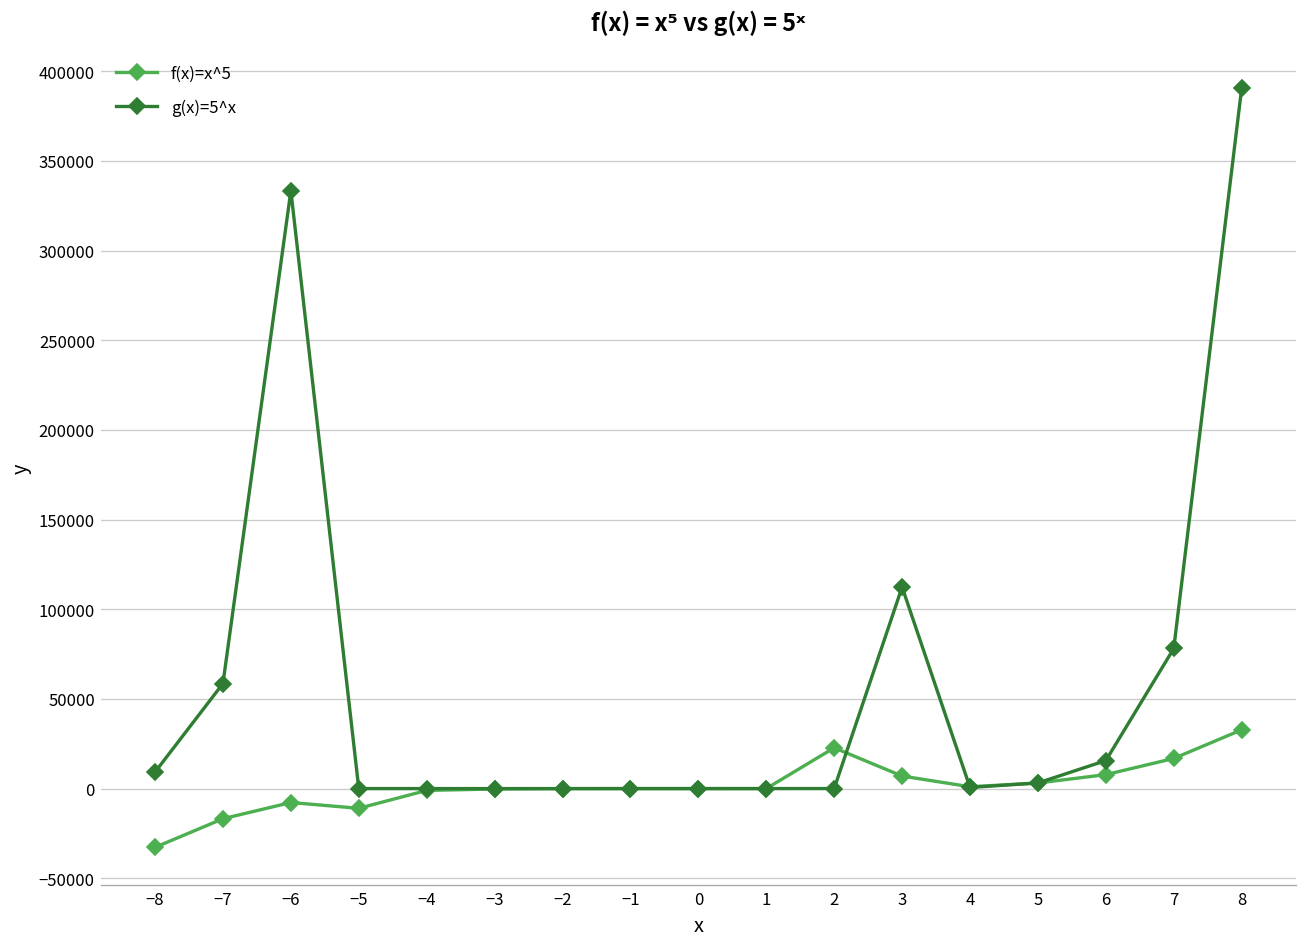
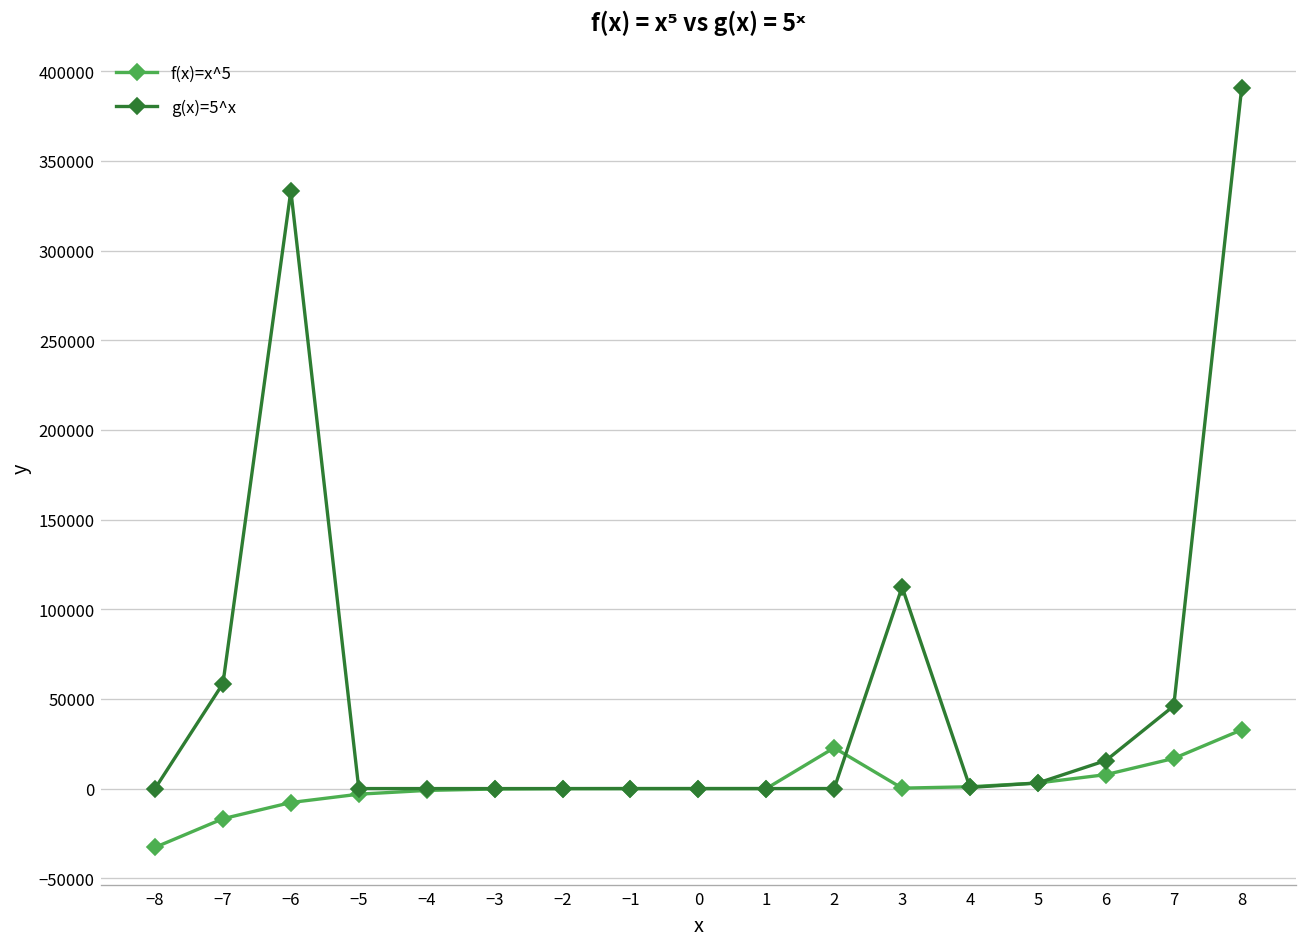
g(x)=5^x, −8: 9000 -> 0
f(x)=x^5, −5: -11000 -> -3000
f(x)=x^5, 3: 7000 -> 0
g(x)=5^x, 7: 78000 -> 46000
